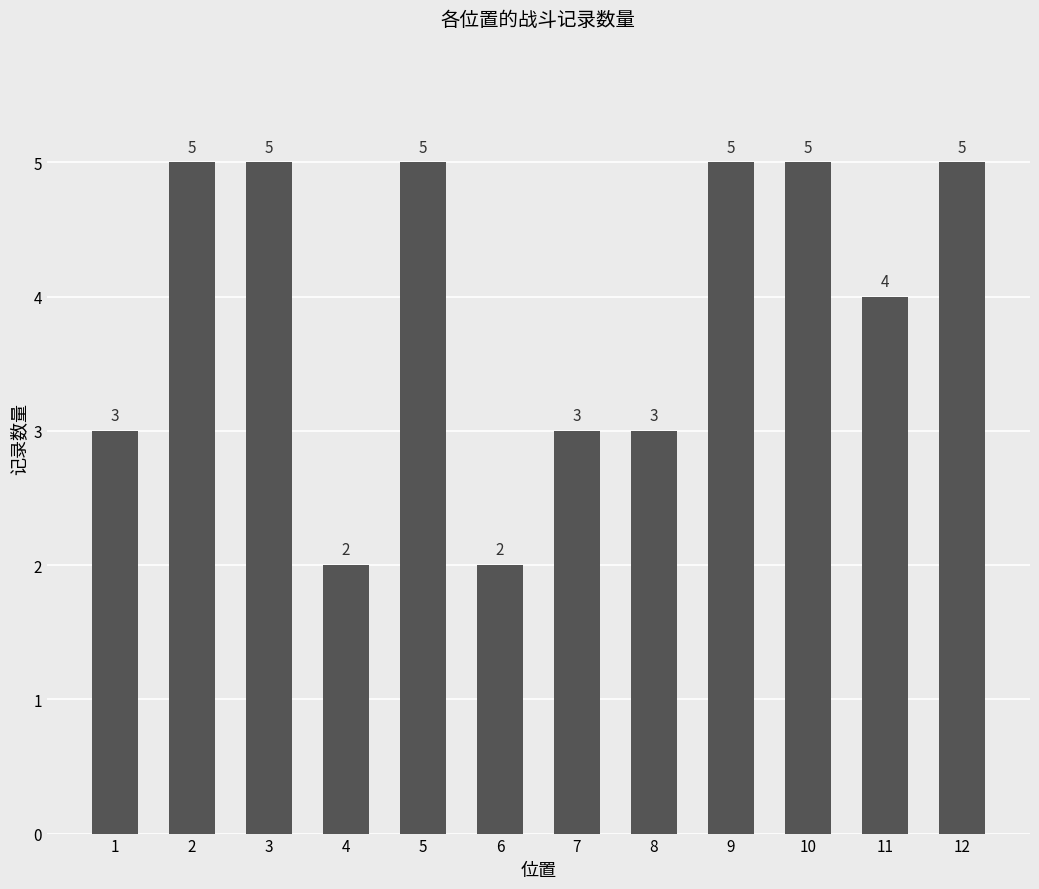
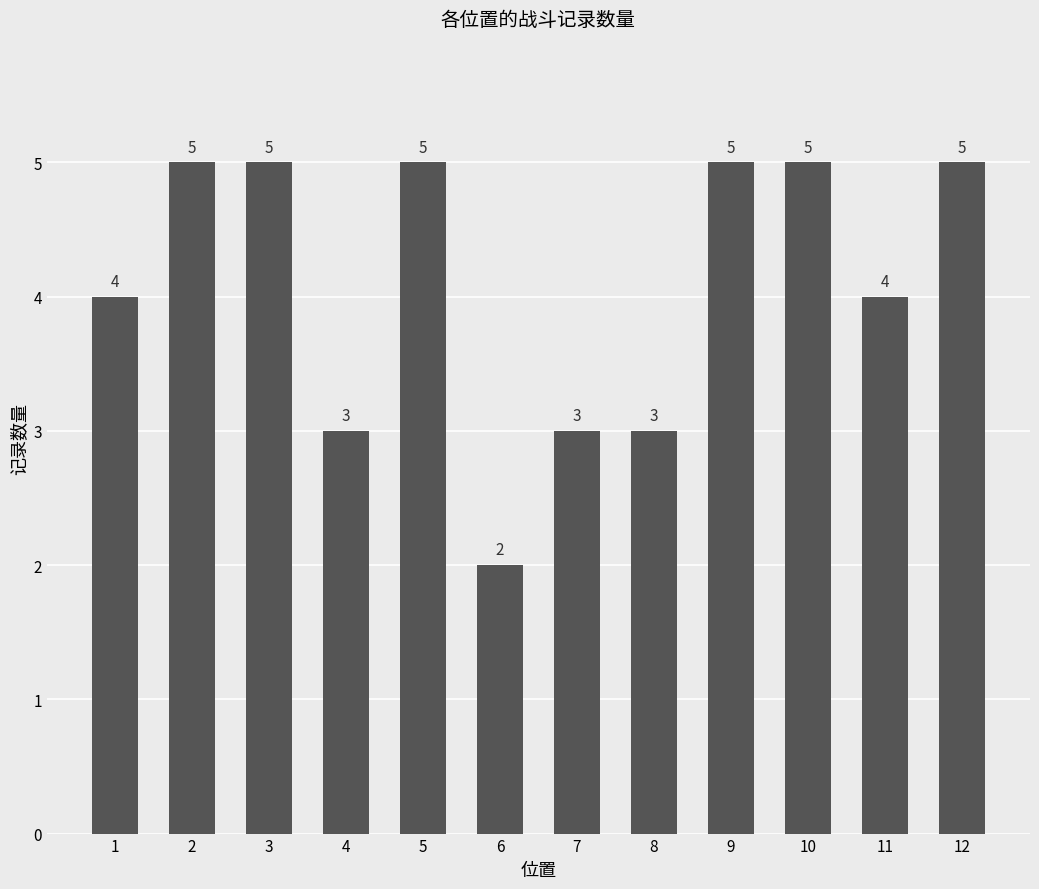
1: 3 -> 4
4: 2 -> 3
